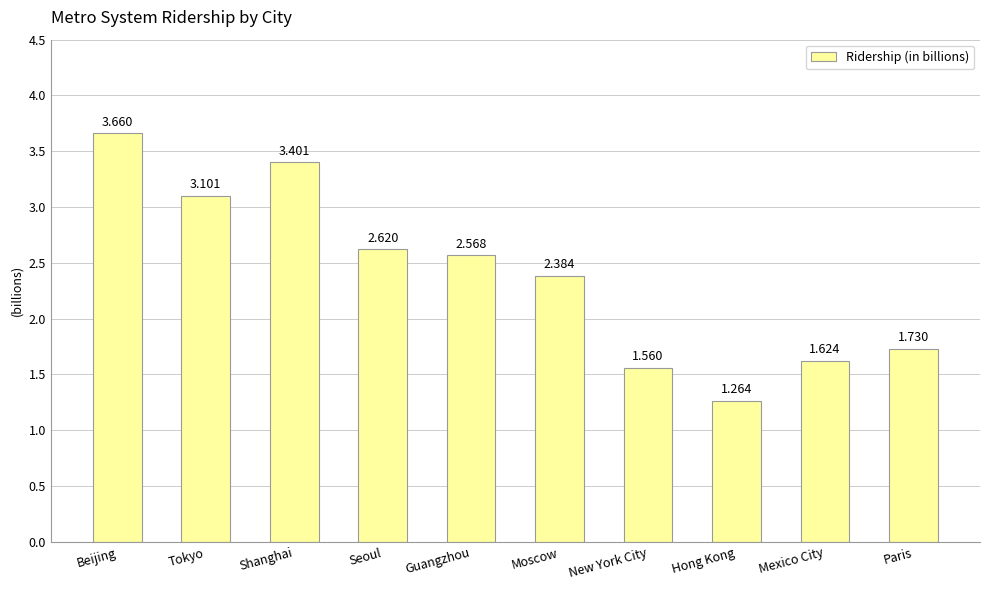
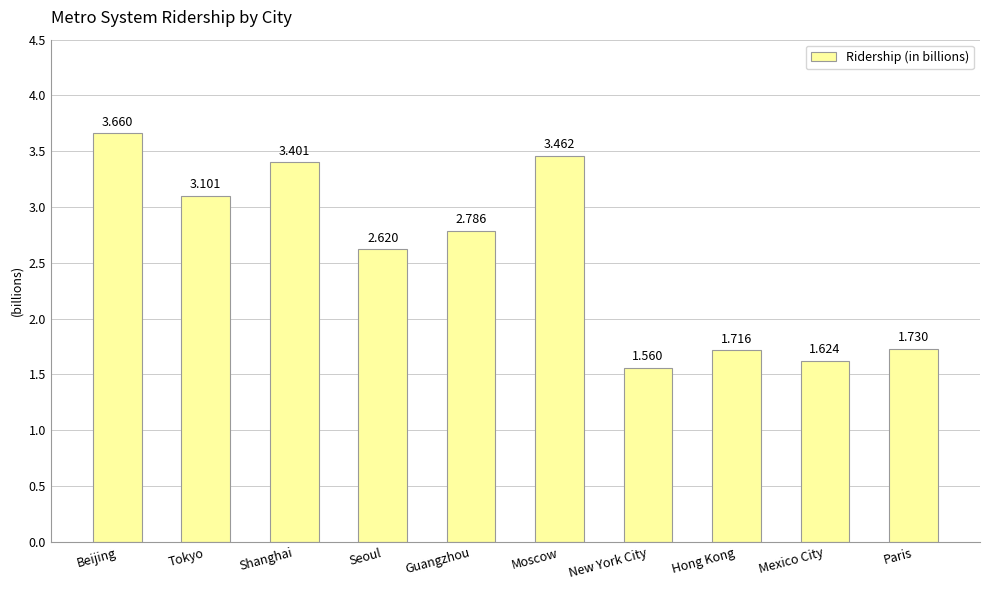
Guangzhou: 2.568 -> 2.786
Moscow: 2.384 -> 3.462
Hong Kong: 1.264 -> 1.716
